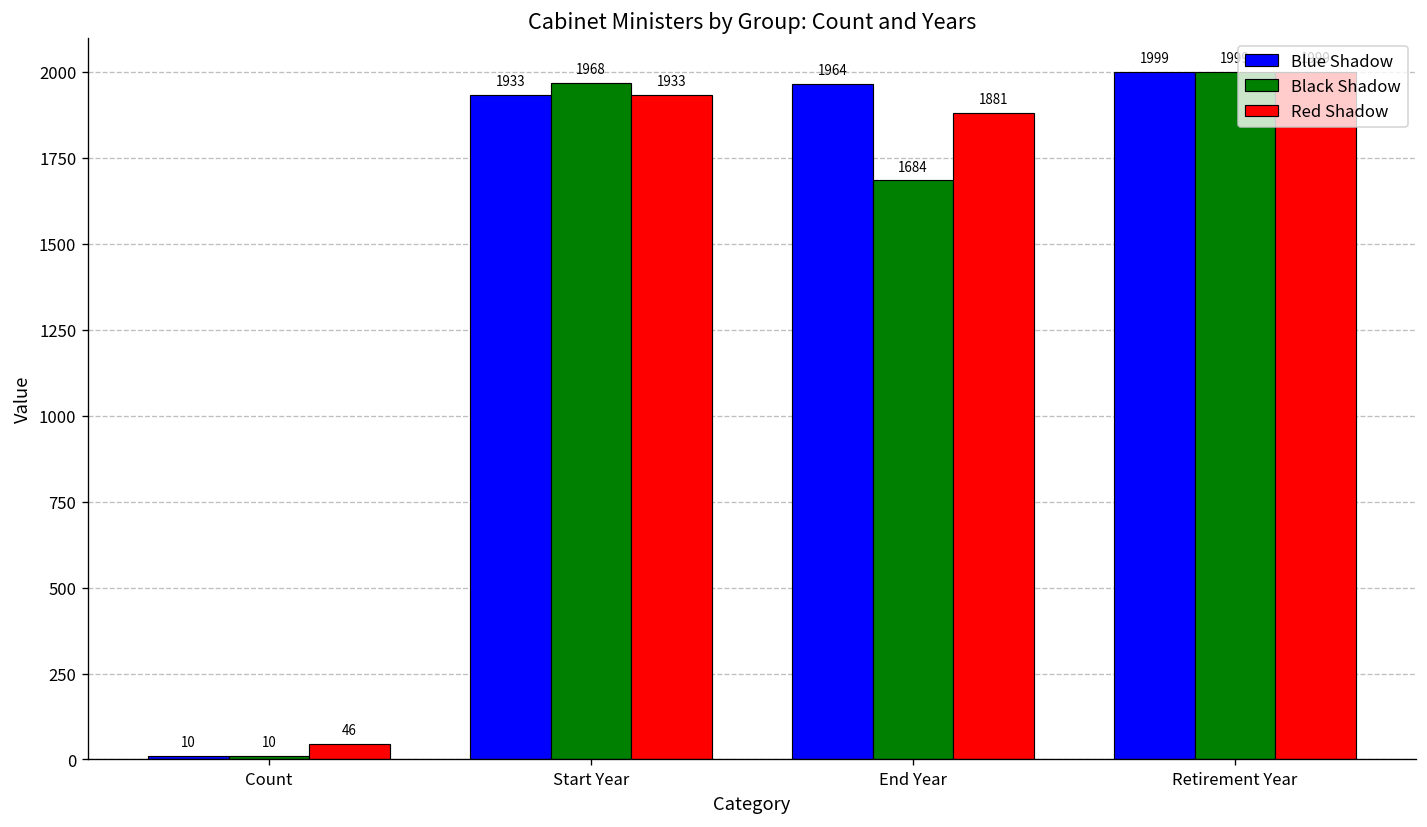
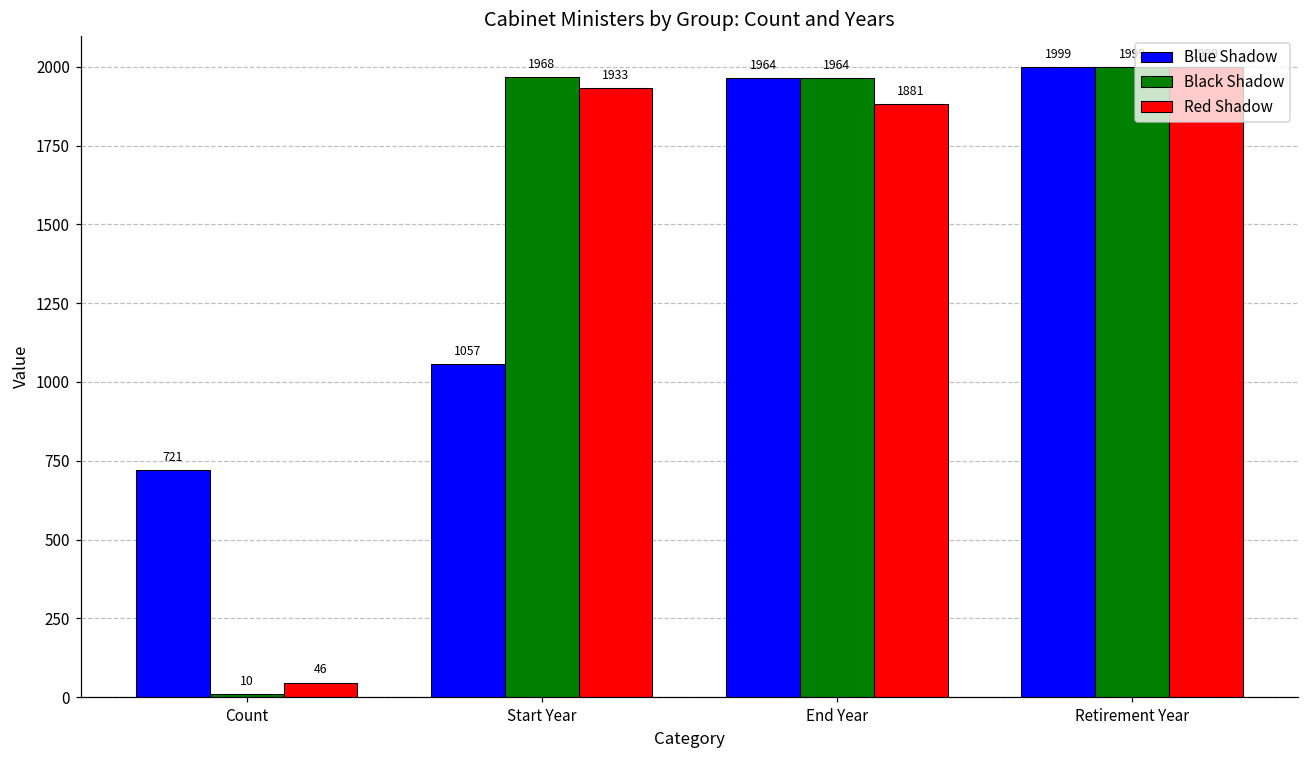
Blue Shadow, Count: 10 -> 721
Blue Shadow, Start Year: 1933 -> 1057
Black Shadow, End Year: 1684 -> 1964
